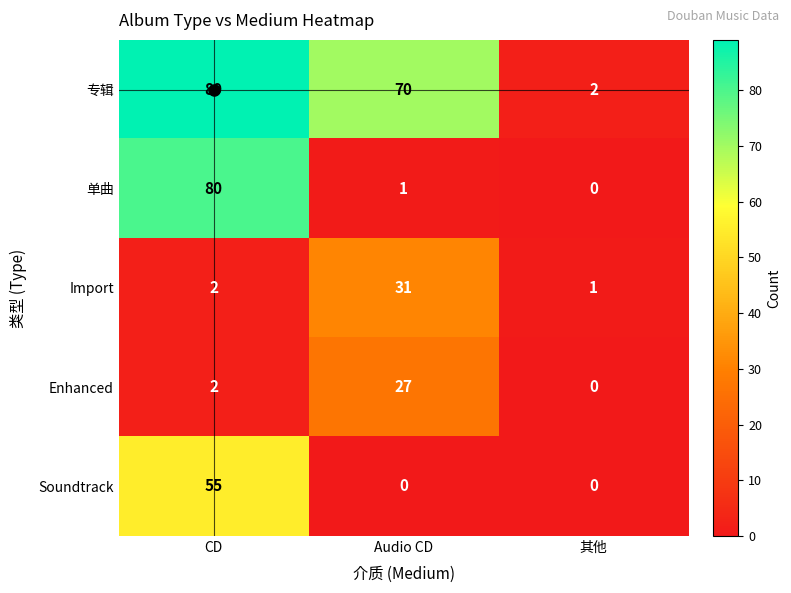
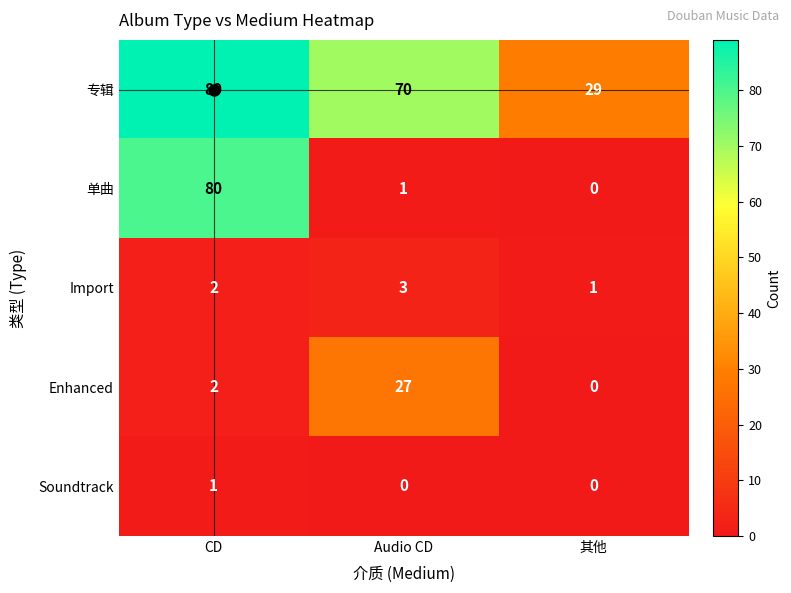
专辑, 其他: 2 -> 29
Import, Audio CD: 31 -> 3
Soundtrack, CD: 55 -> 1
